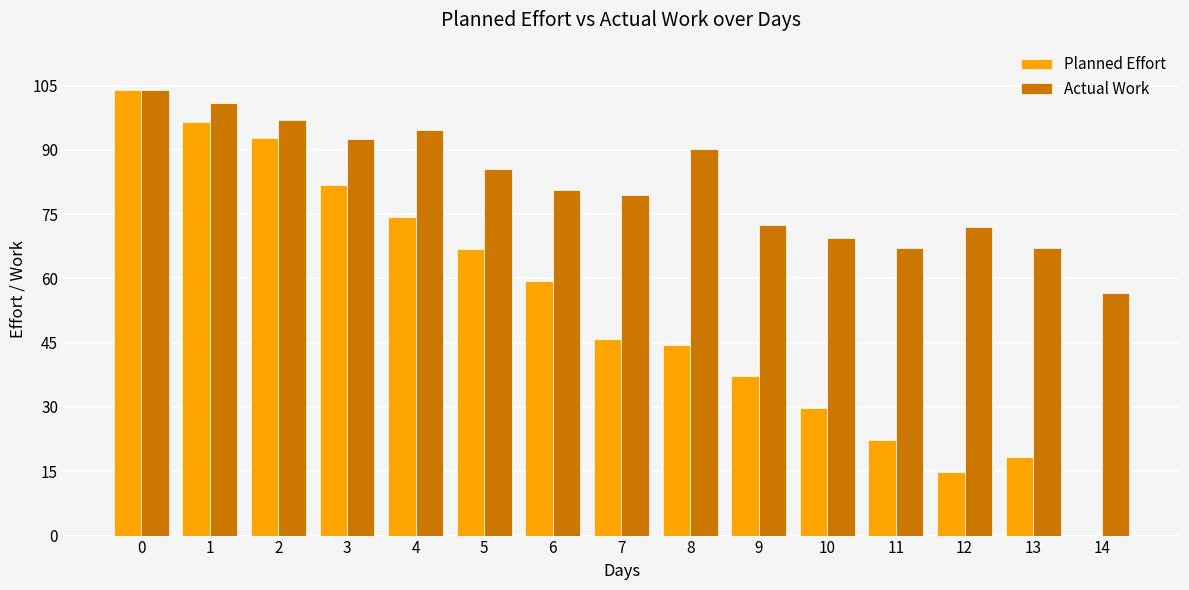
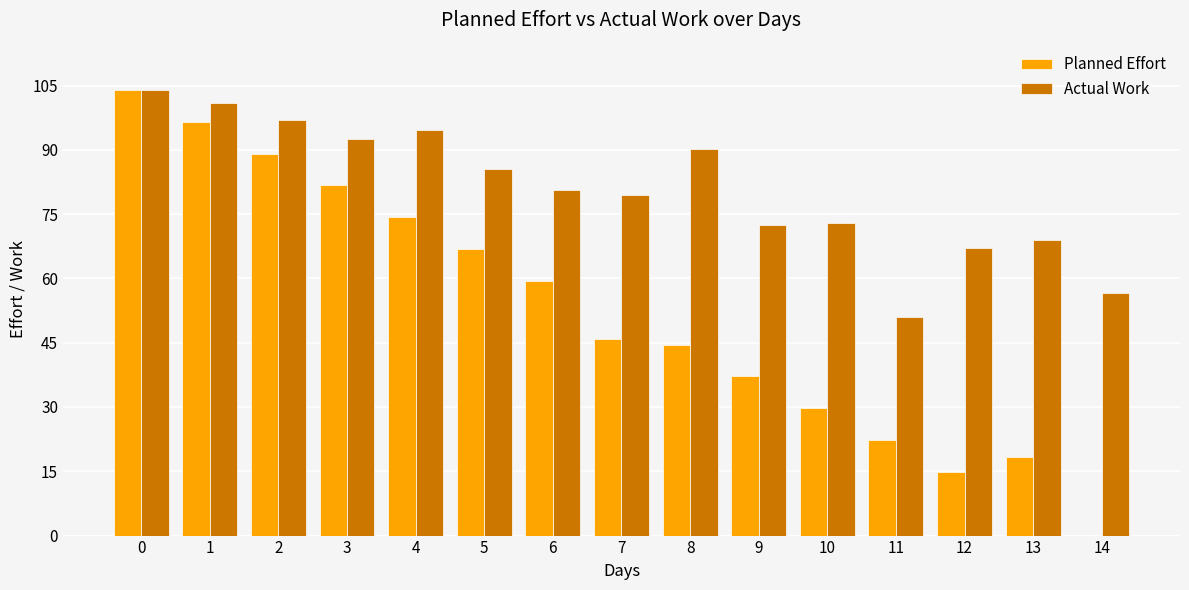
Planned Effort, 2: 93 -> 89
Actual Work, 10: 70 -> 73
Actual Work, 11: 67 -> 51
Actual Work, 12: 72 -> 67
Actual Work, 13: 67 -> 69
